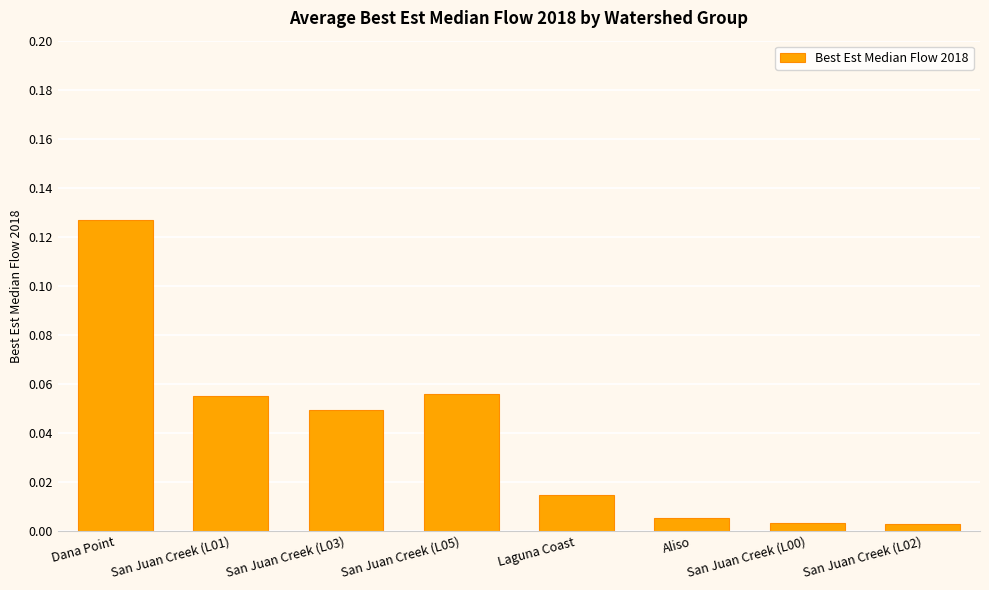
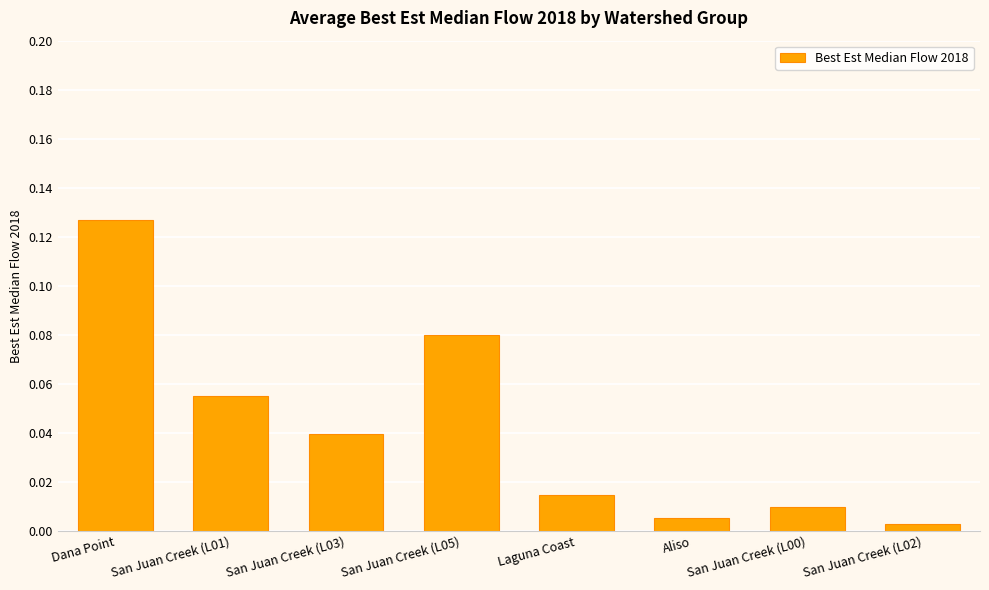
San Juan Creek (L03): 0.049 -> 0.039
San Juan Creek (L05): 0.056 -> 0.080
San Juan Creek (L00): 0.003 -> 0.010
